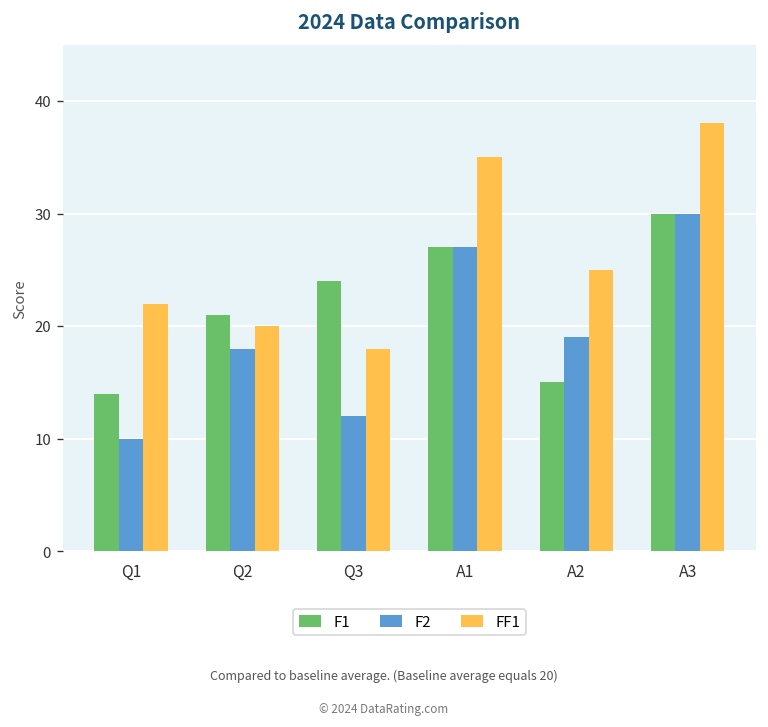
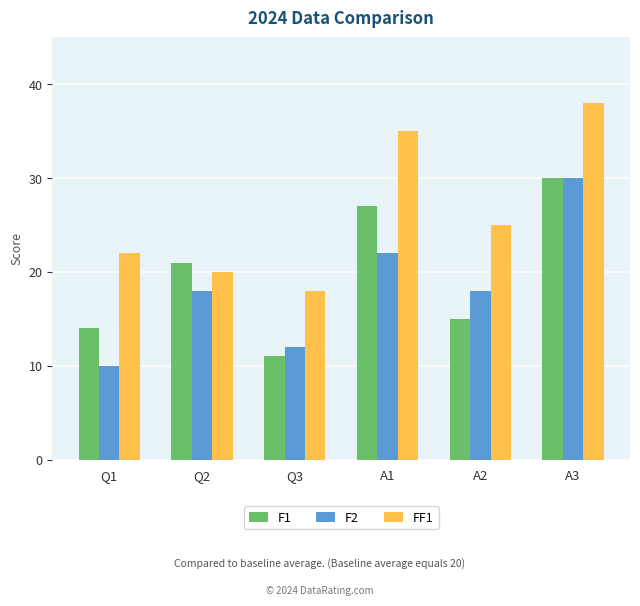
F1, Q3: 24 -> 11
F2, A1: 27 -> 22
F2, A2: 19 -> 18
